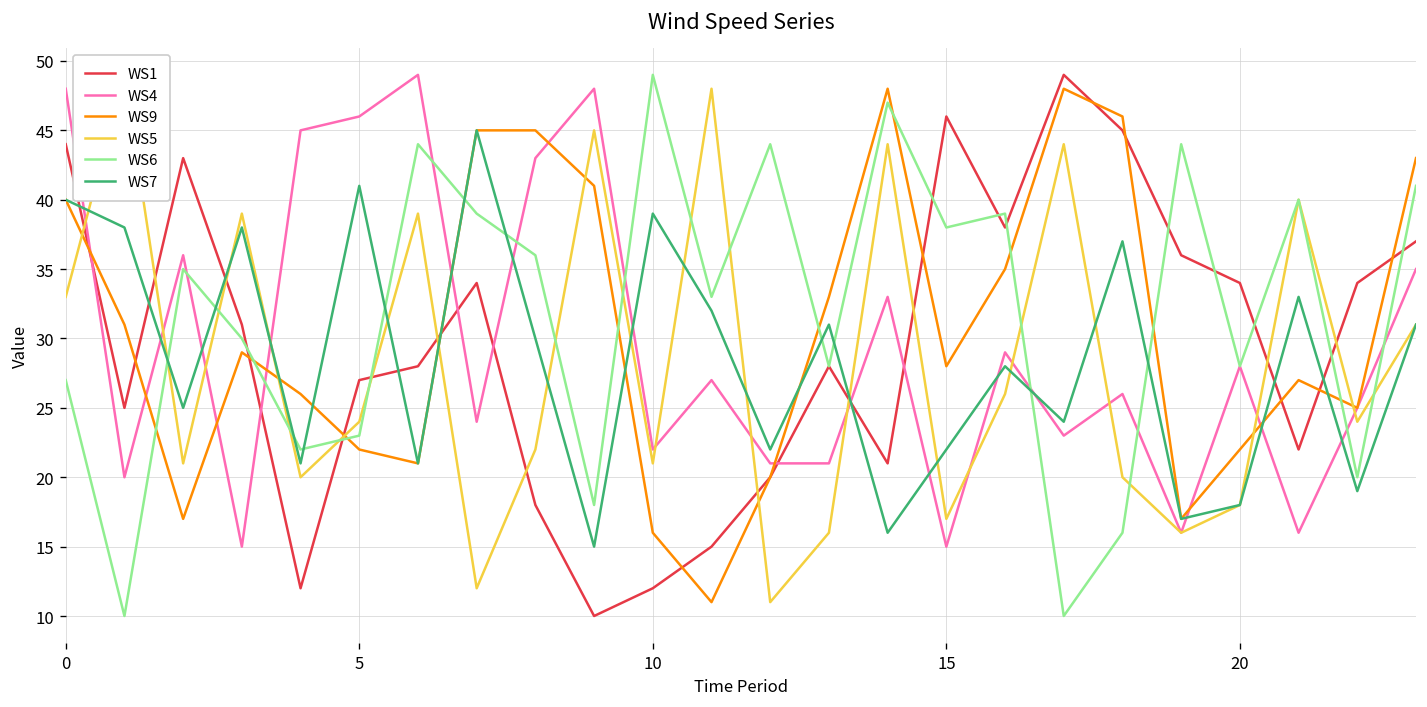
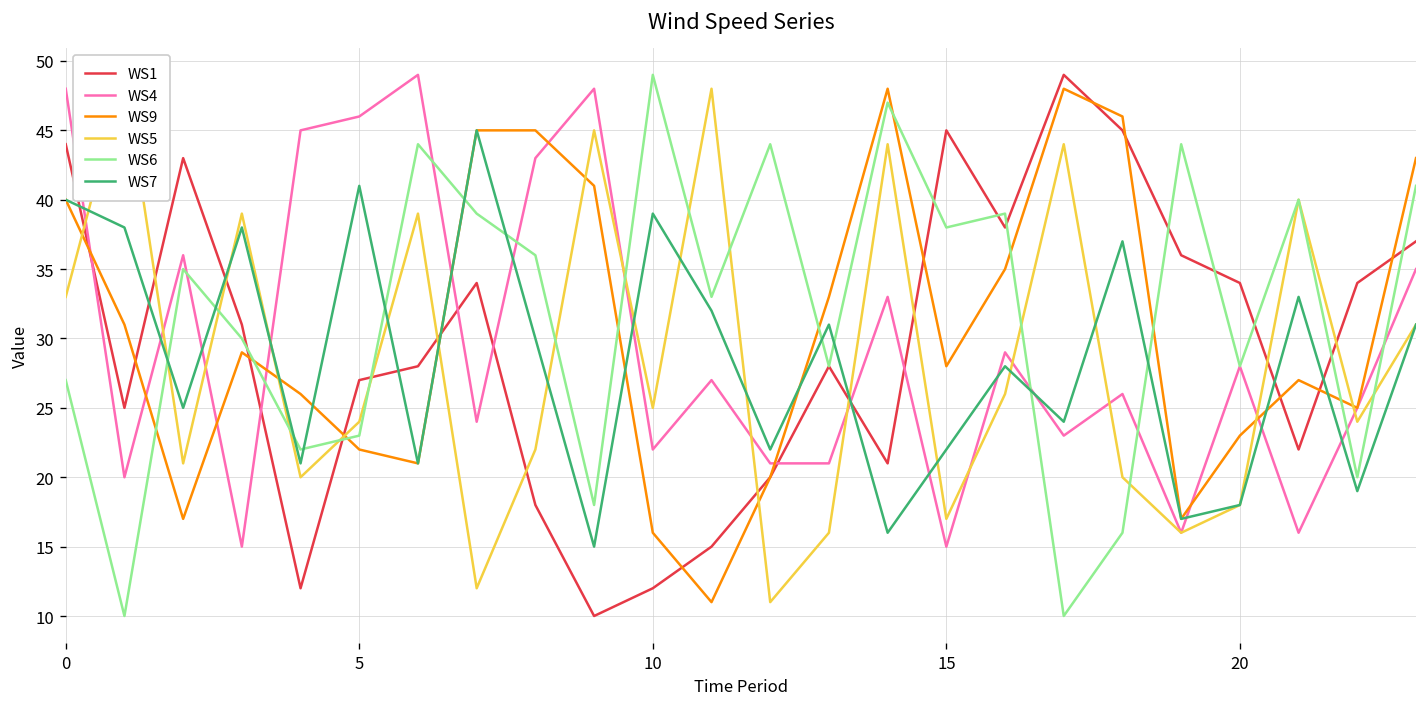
WS5, 10: 21 -> 25
WS1, 15: 46 -> 45
WS9, 20: 22 -> 23
